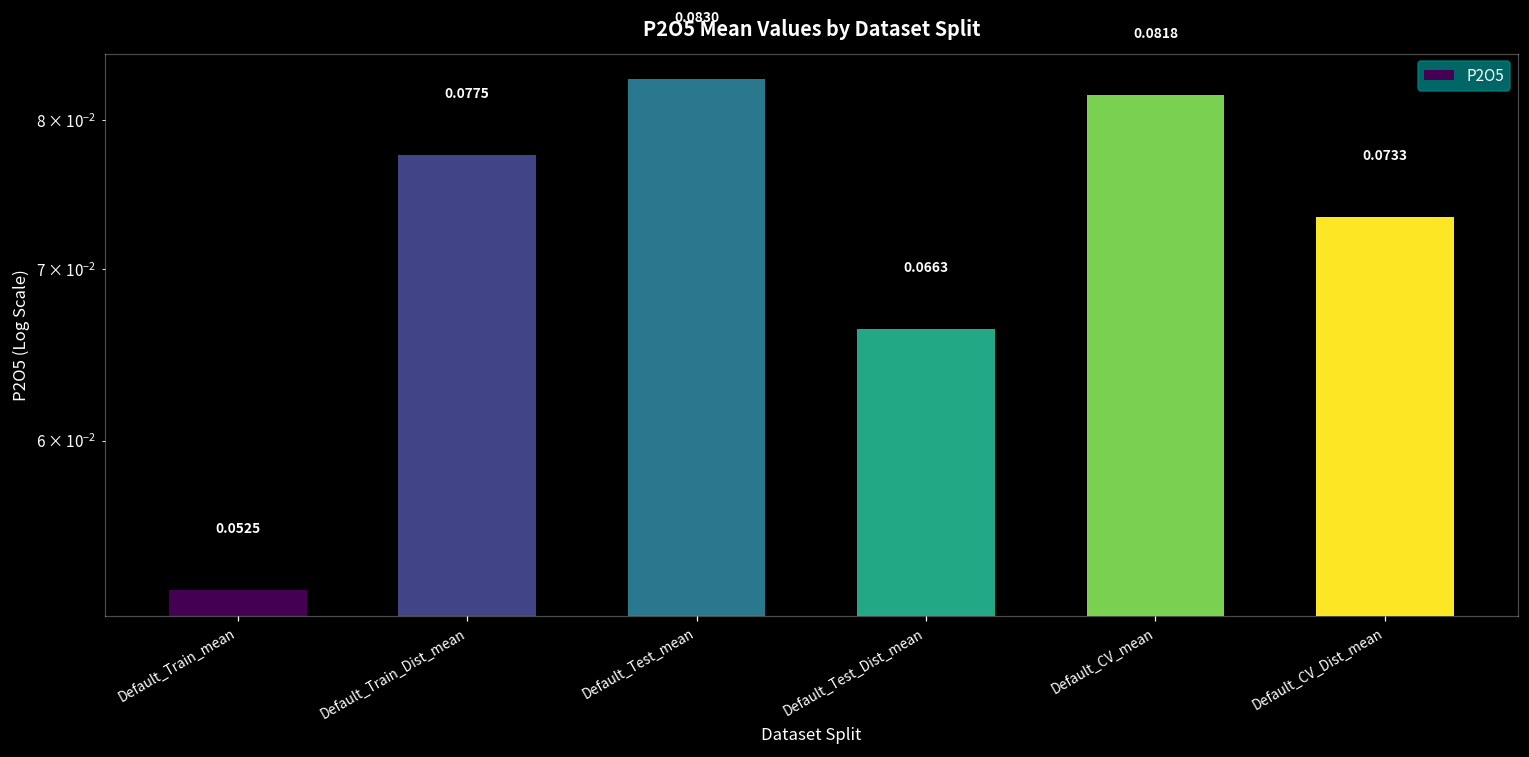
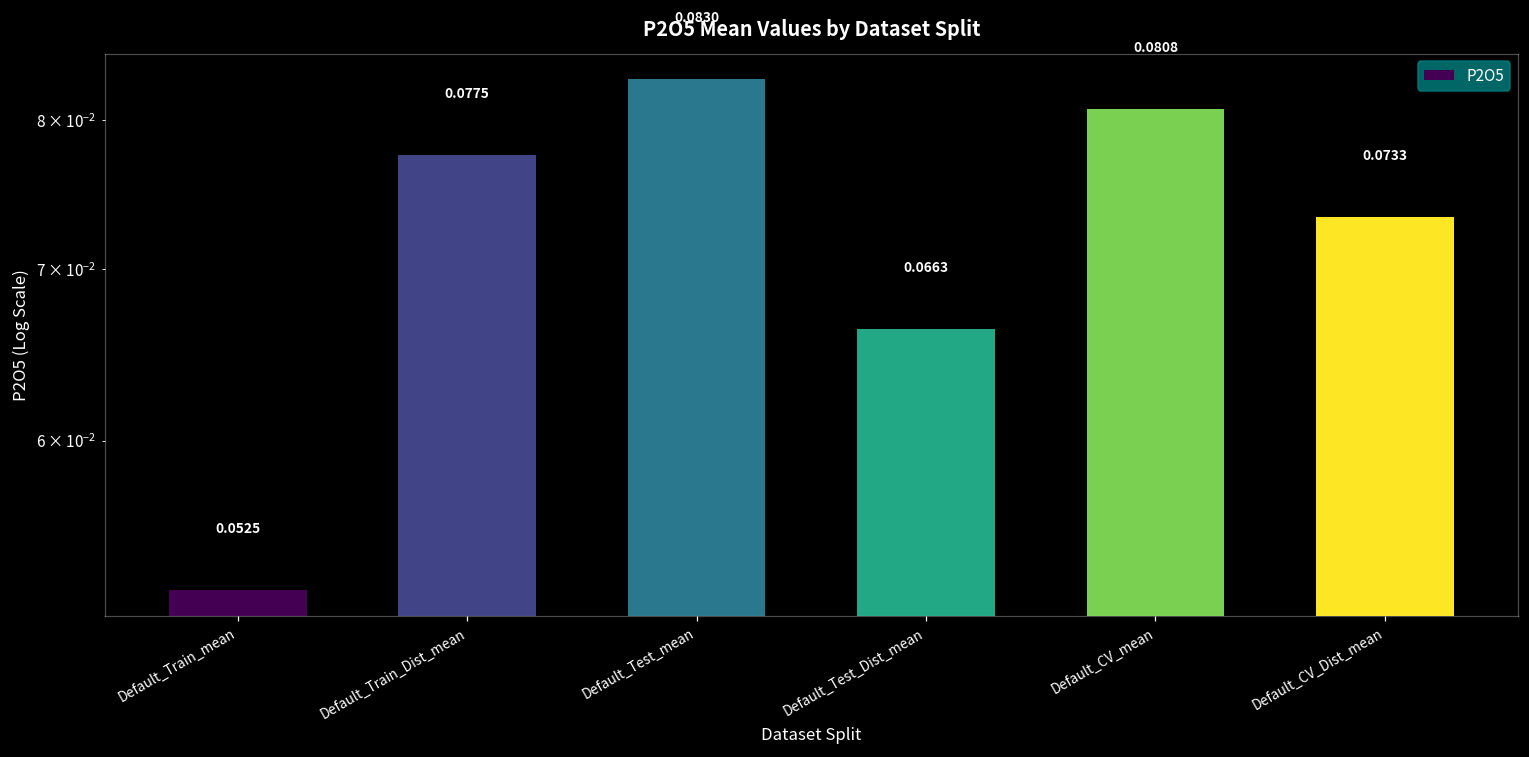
Default_CV_mean: 0.0818 -> 0.0808
